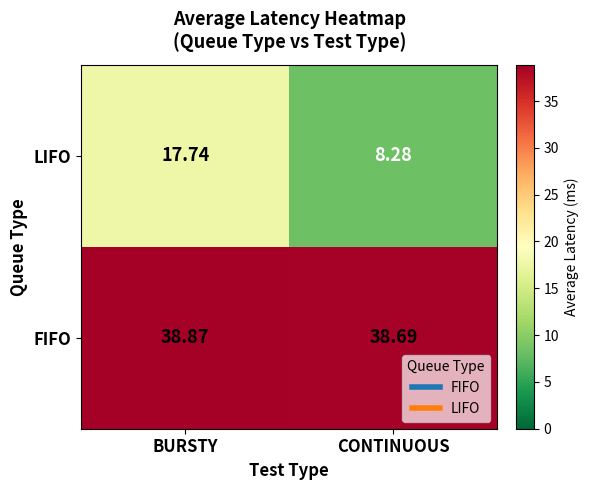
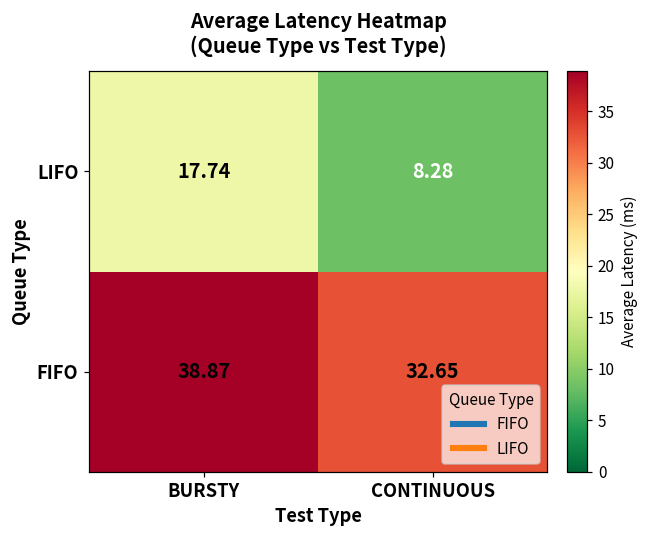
FIFO, CONTINUOUS: 38.69 -> 32.65
